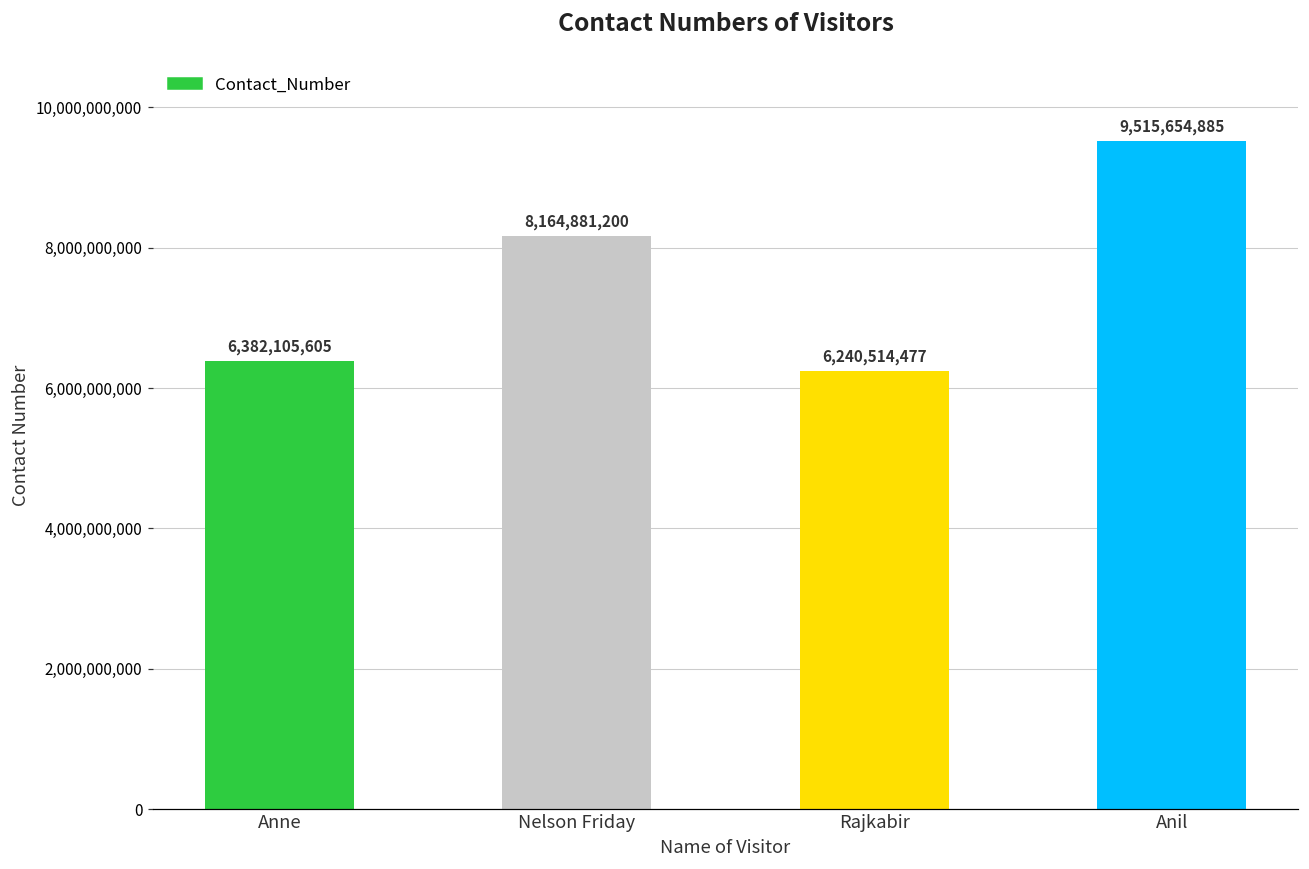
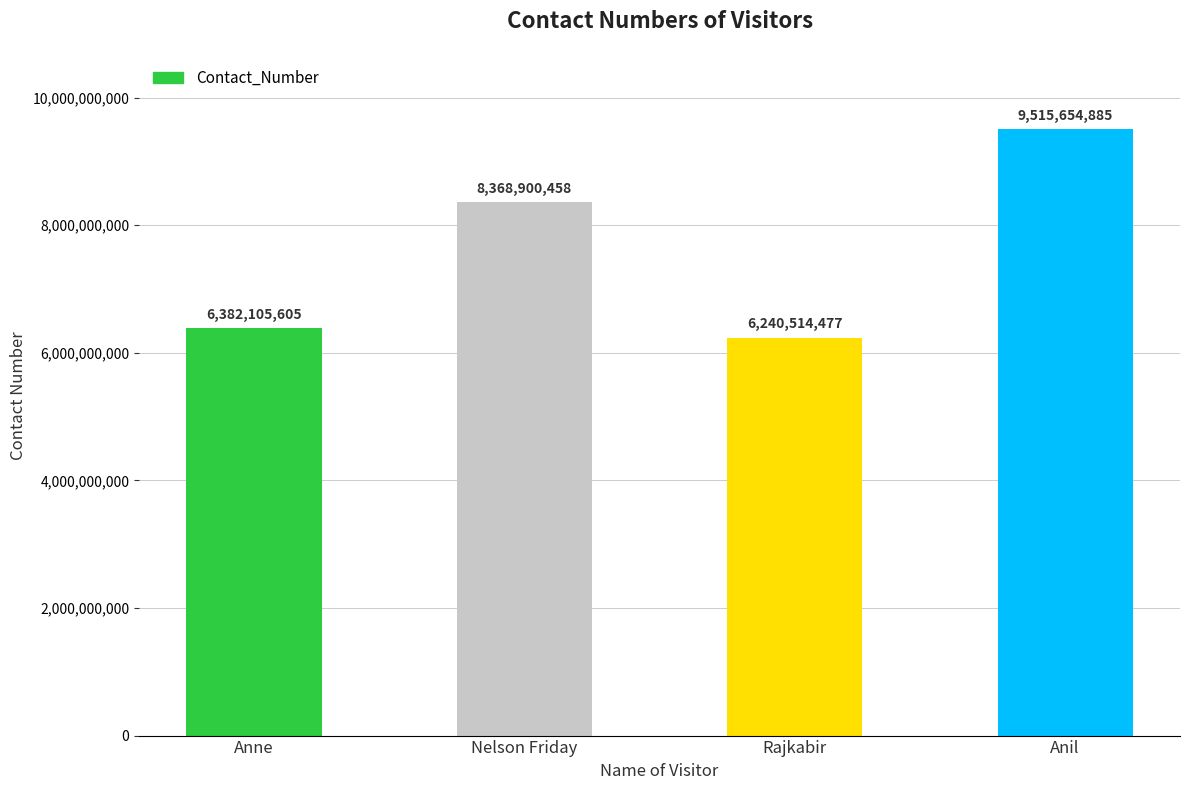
Nelson Friday: 8,164,881,200 -> 8,368,900,458
